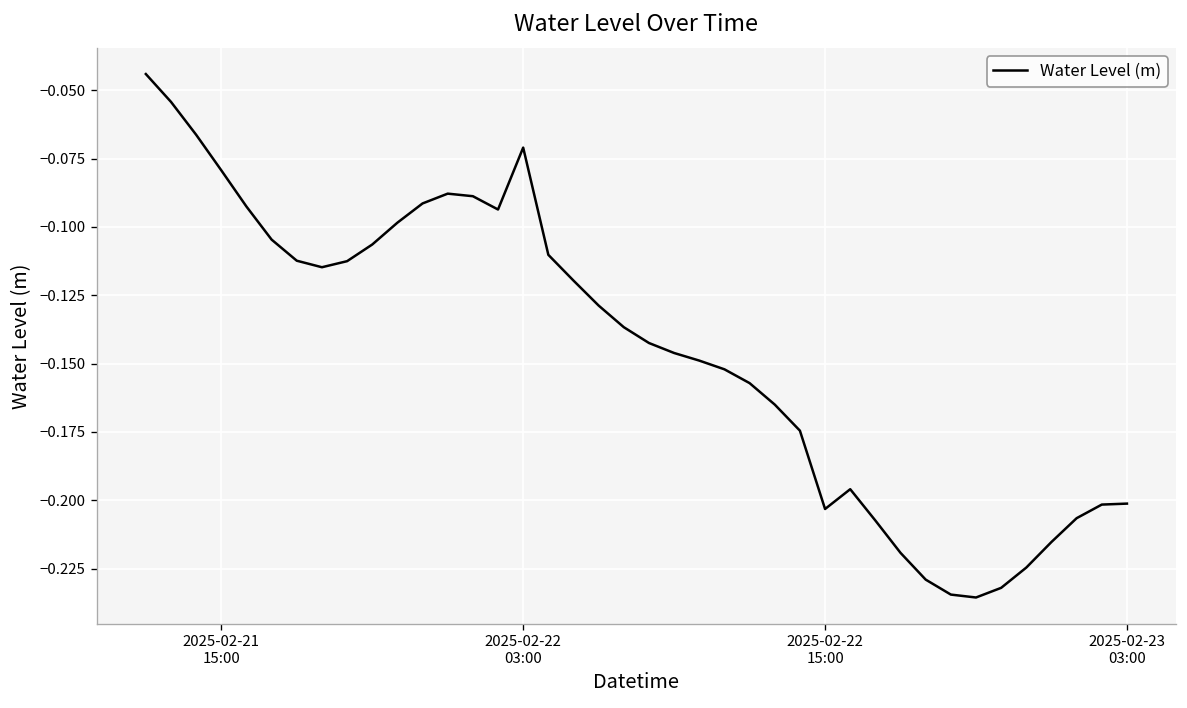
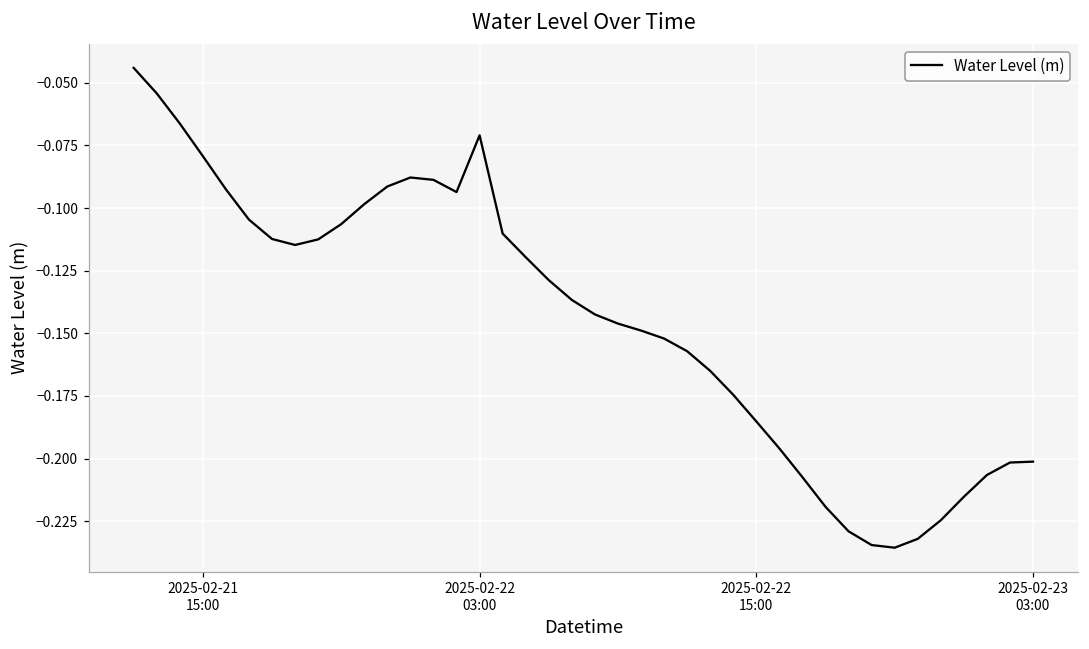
2025-02-22 15:00: -0.203 -> -0.185
